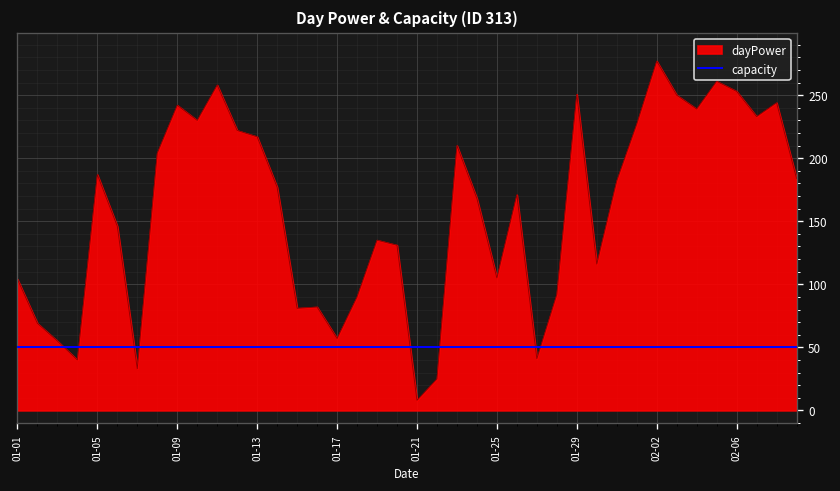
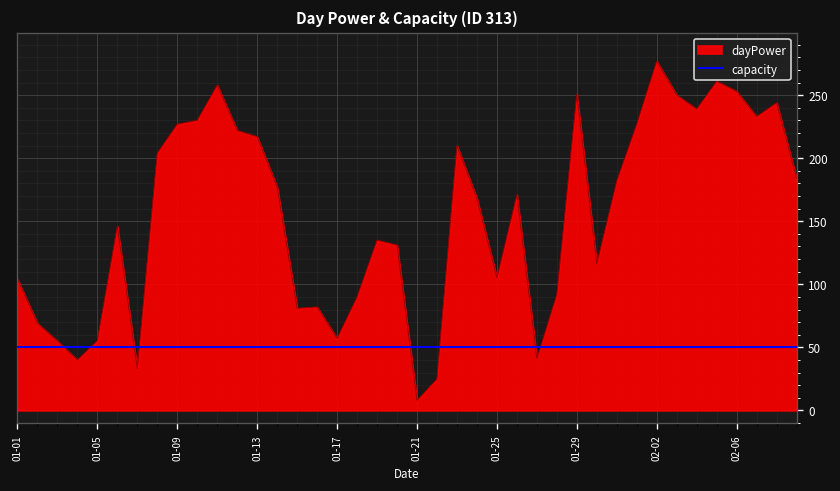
dayPower, 01-05: 187 -> 55
dayPower, 01-09: 242 -> 227
